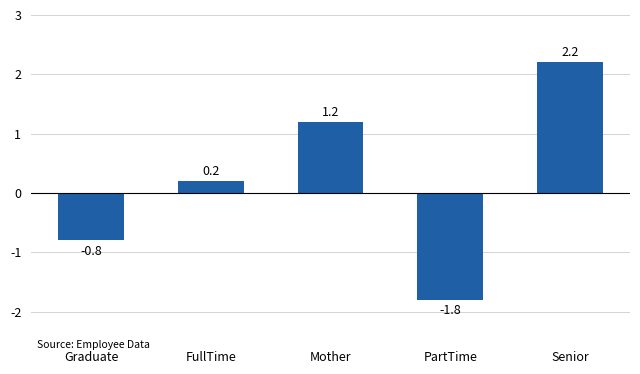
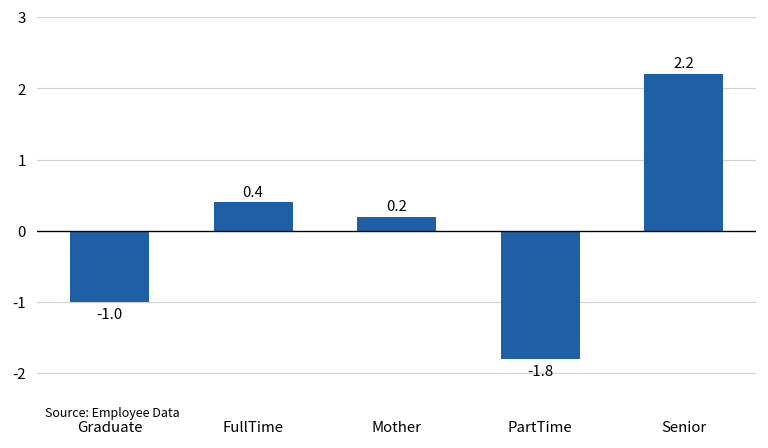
Graduate: -0.8 -> -1.0
FullTime: 0.2 -> 0.4
Mother: 1.2 -> 0.2
